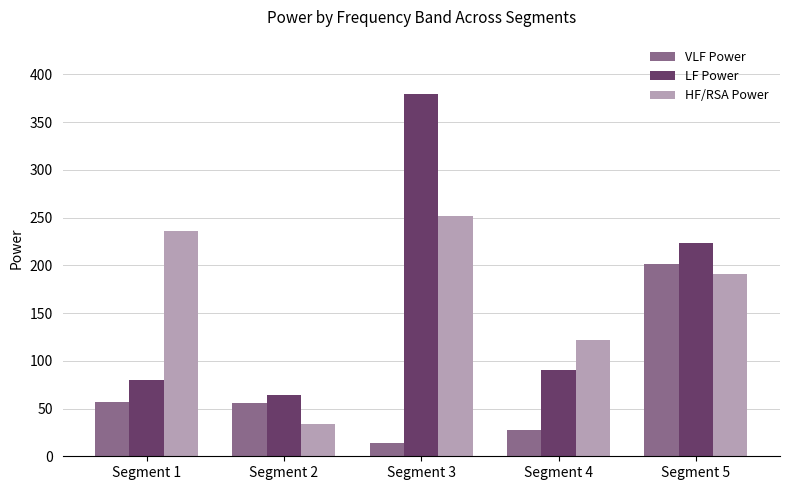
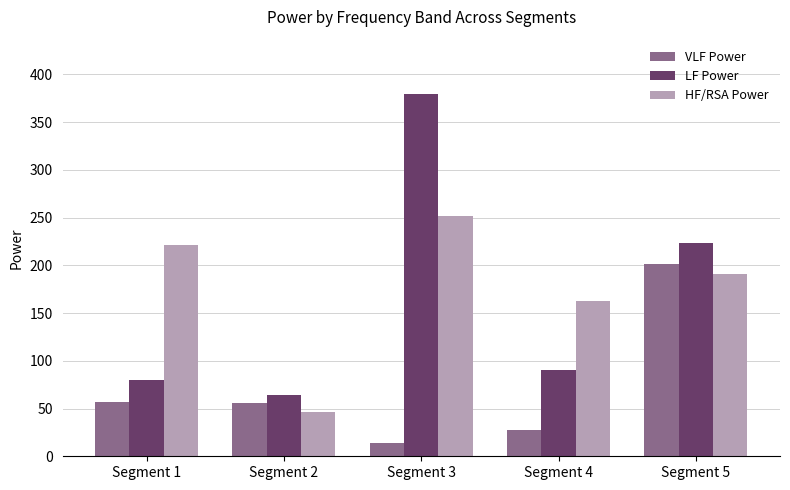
HF/RSA Power, Segment 1: 240 -> 220
HF/RSA Power, Segment 2: 30 -> 50
HF/RSA Power, Segment 4: 120 -> 160
